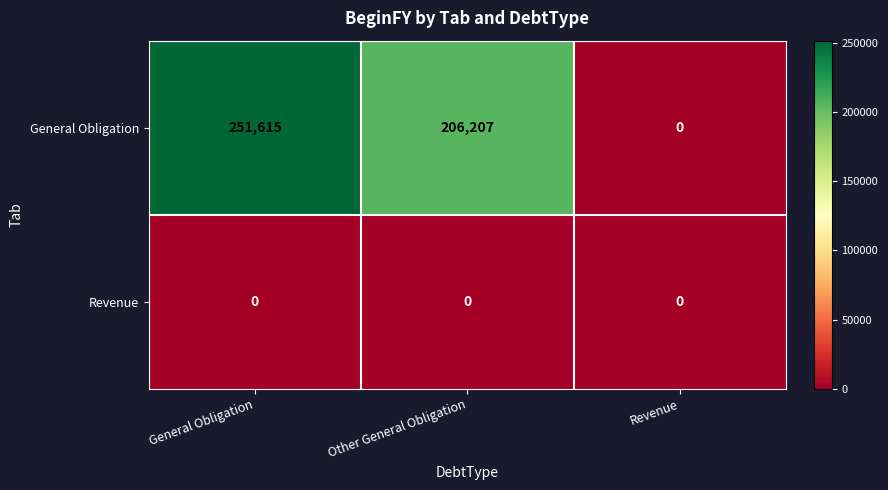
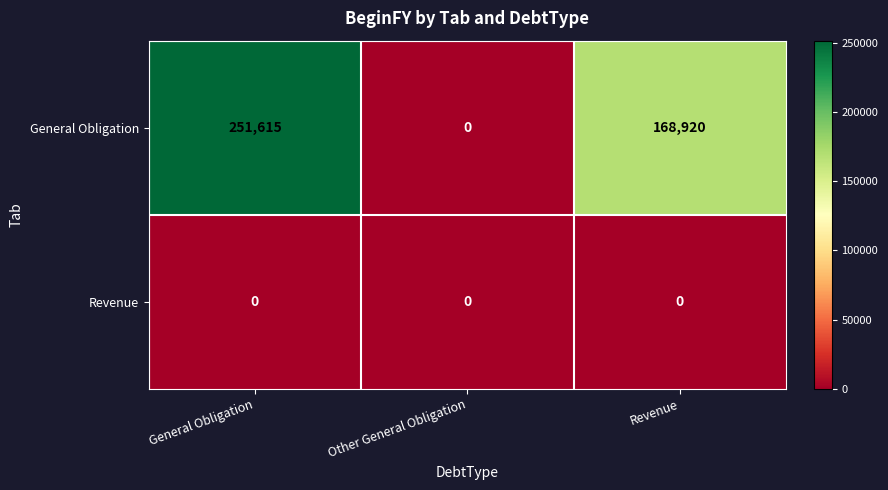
General Obligation, Other General Obligation: 206,207 -> 0
General Obligation, Revenue: 0 -> 168,920
